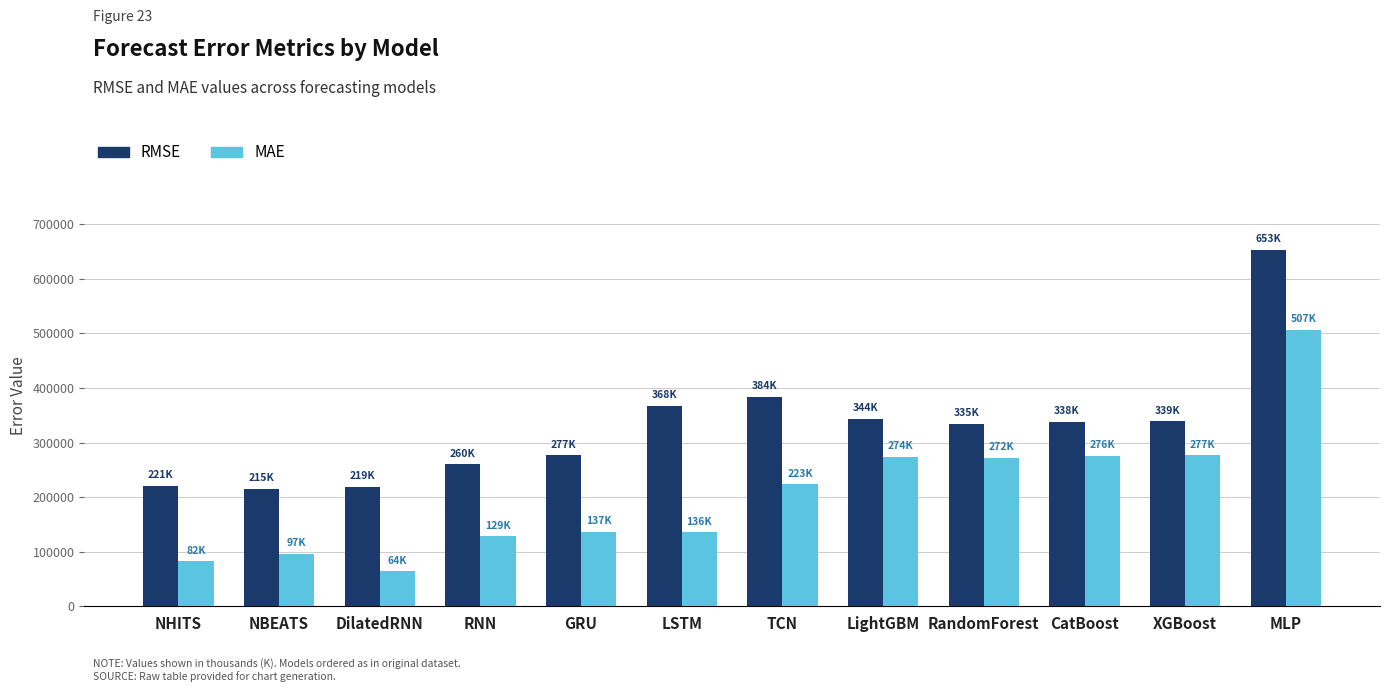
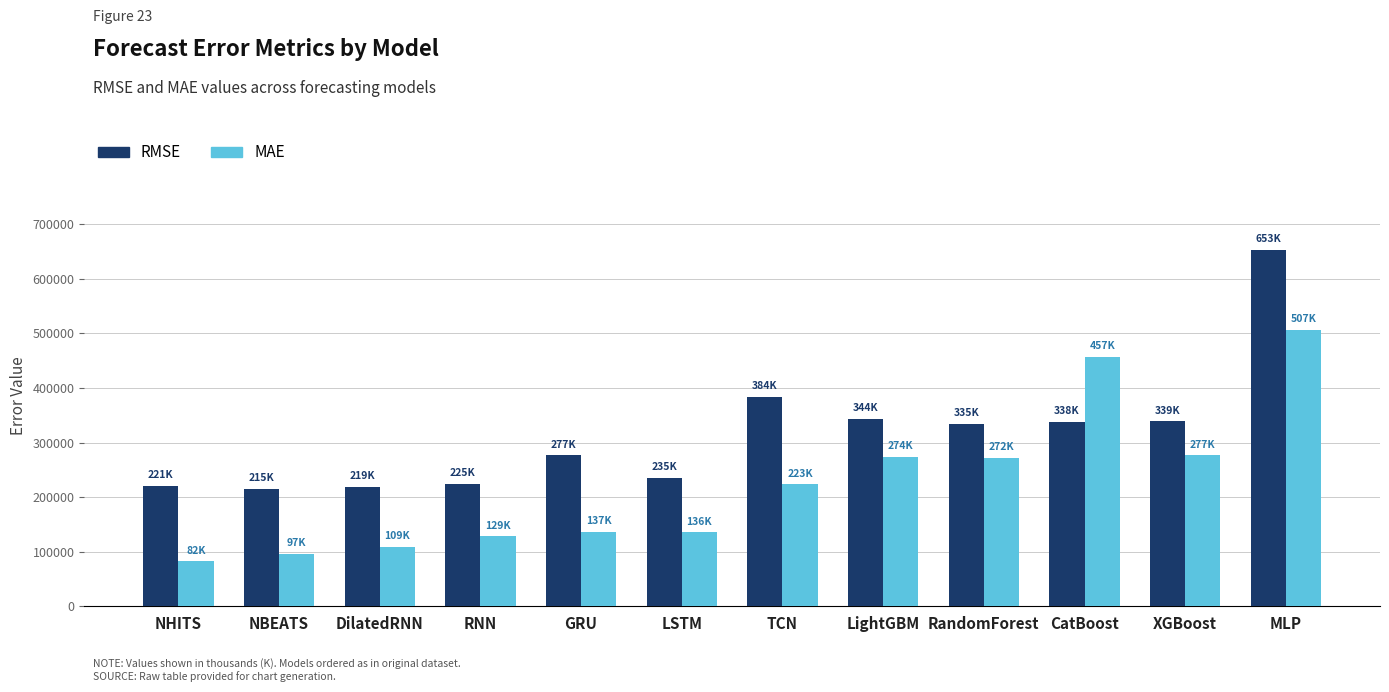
MAE, DilatedRNN: 64K -> 109K
RMSE, RNN: 260K -> 225K
RMSE, LSTM: 368K -> 235K
MAE, CatBoost: 276K -> 457K
